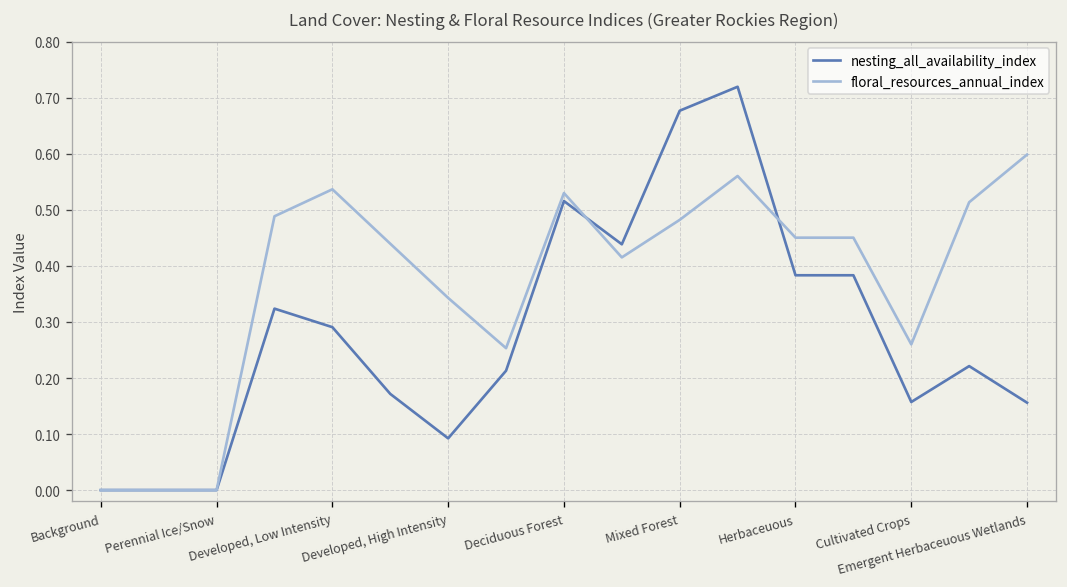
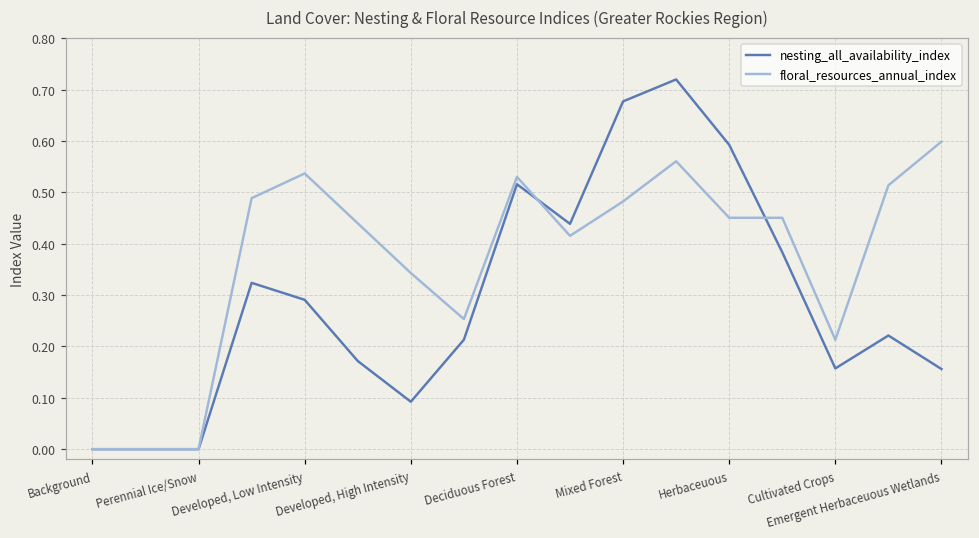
nesting_all_availability_index, Herbaceuous: 0.38 -> 0.59
floral_resources_annual_index, Cultivated Crops: 0.26 -> 0.21
